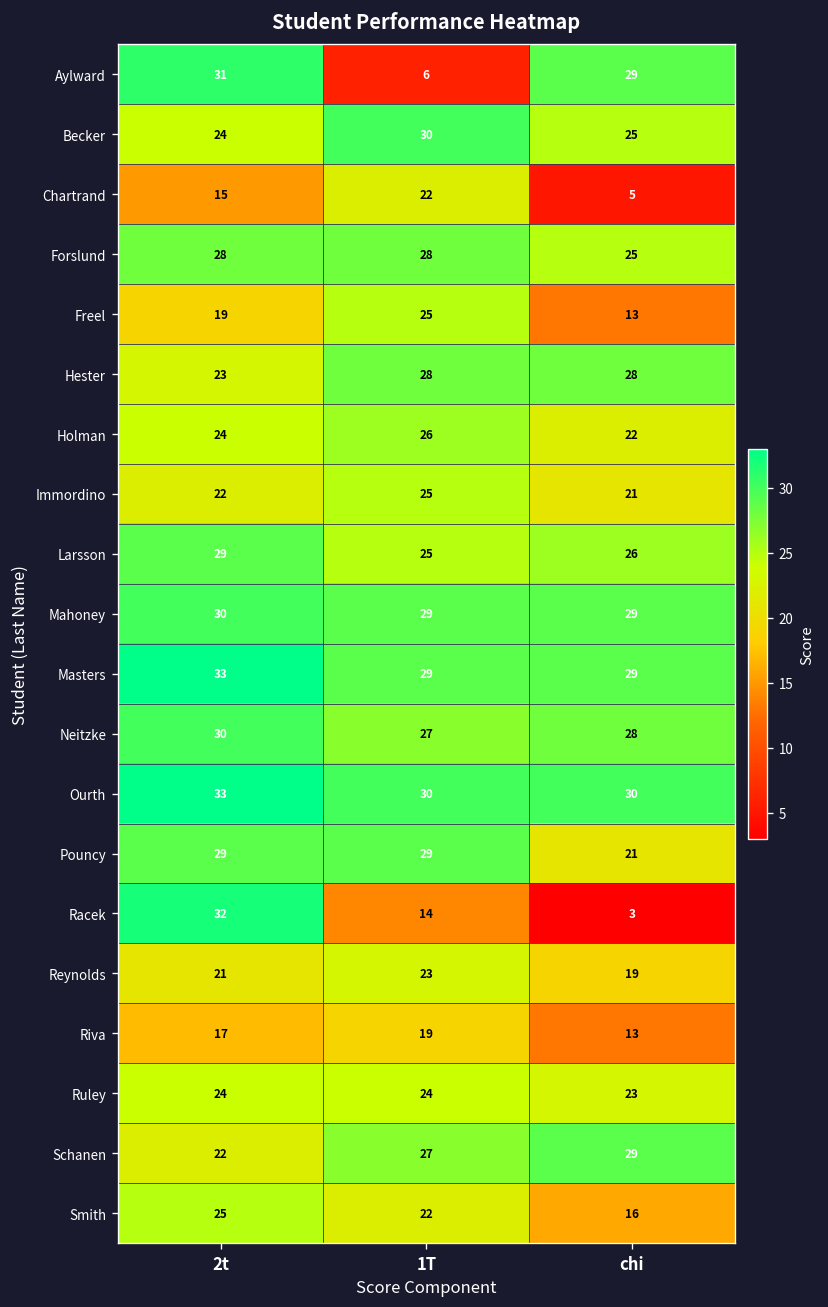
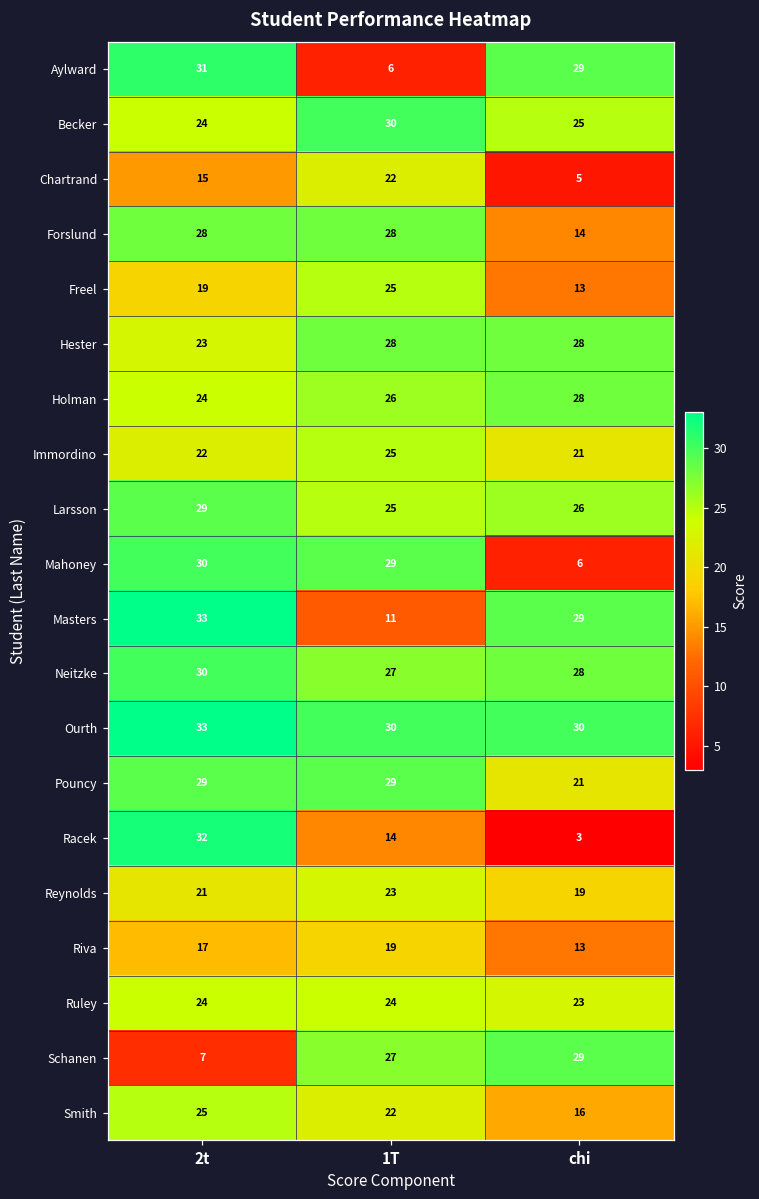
Forslund, chi: 25 -> 14
Holman, chi: 22 -> 28
Mahoney, chi: 29 -> 6
Masters, 1T: 29 -> 11
Schanen, 2t: 22 -> 7
